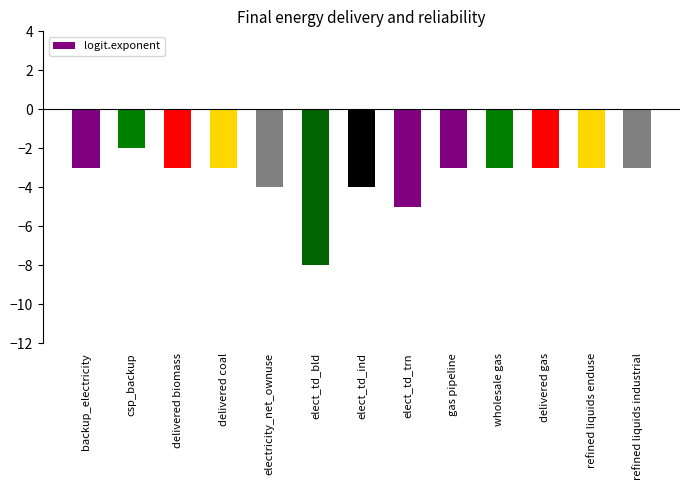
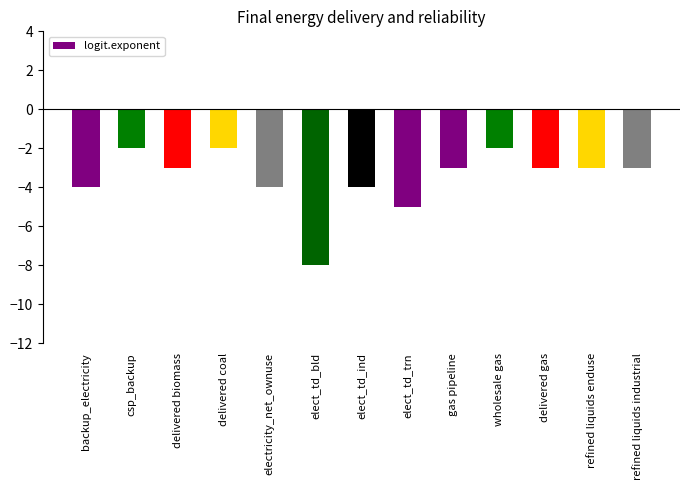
backup_electricity: -3 -> -4
delivered coal: -3 -> -2
wholesale gas: -3 -> -2
